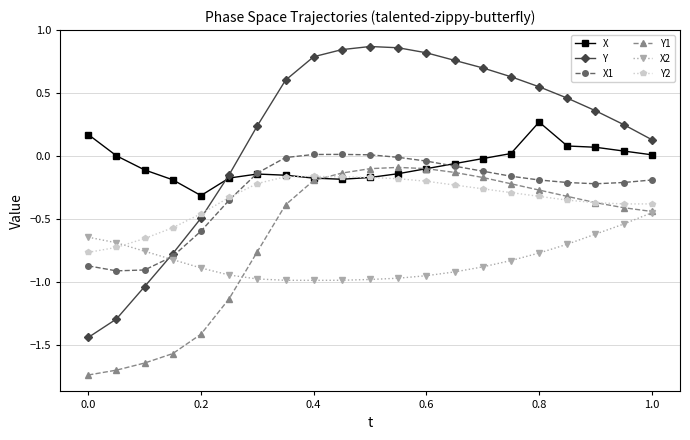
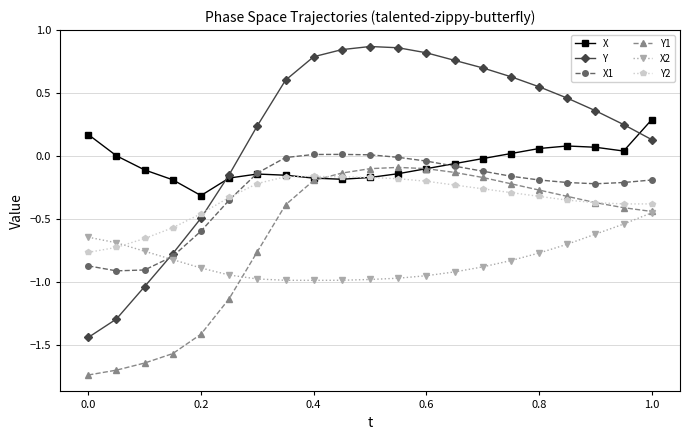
X, 0.8: 0.27 -> 0.06
X, 1.0: 0.01 -> 0.29
